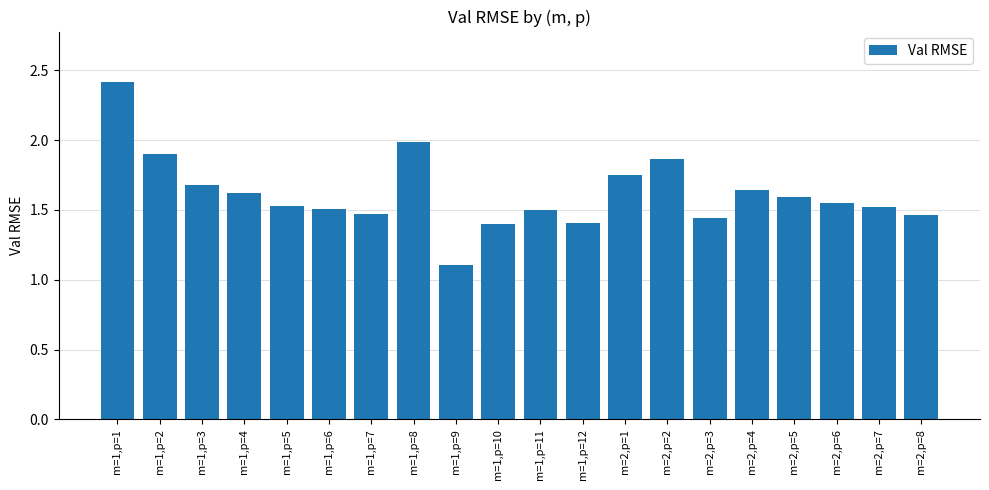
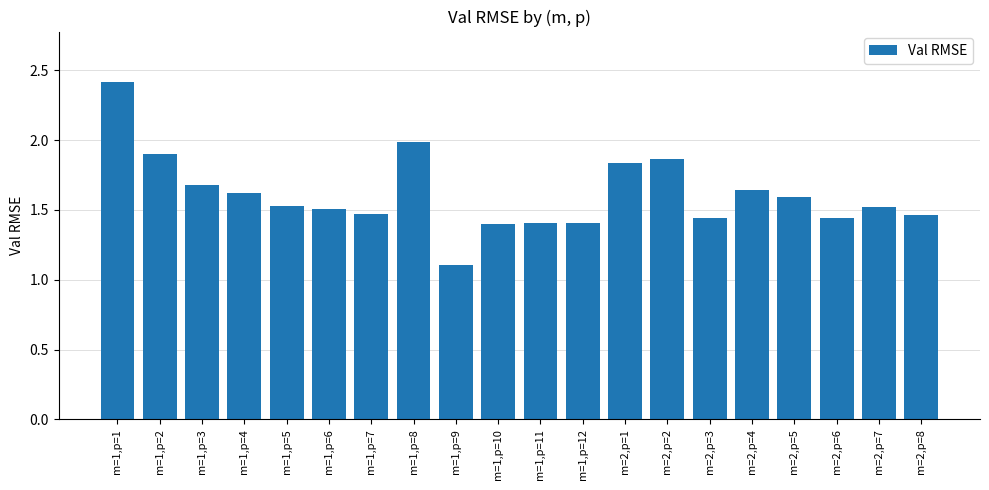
m=1,p=11: 1.50 -> 1.41
m=2,p=1: 1.75 -> 1.84
m=2,p=6: 1.55 -> 1.44
